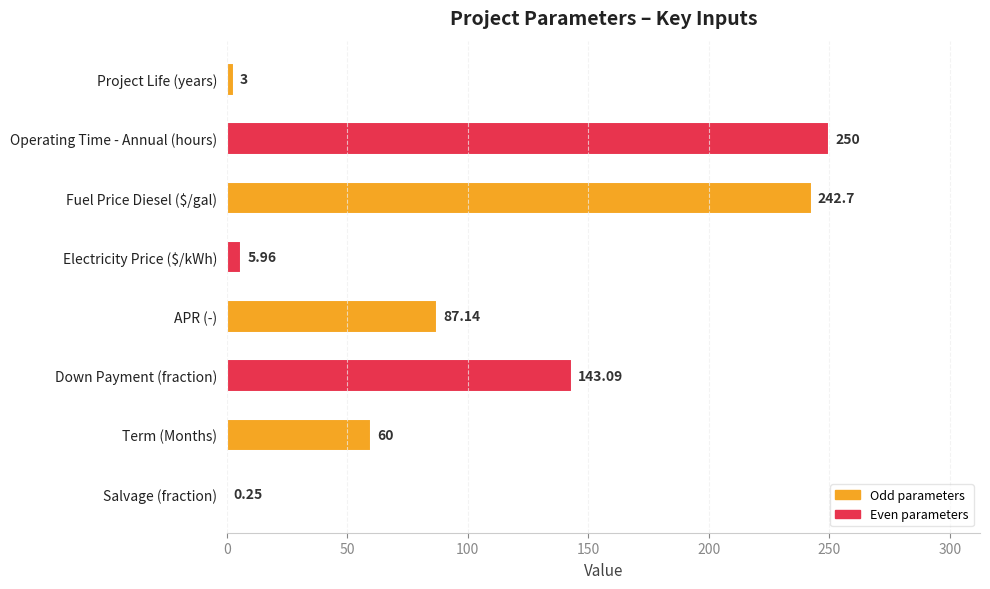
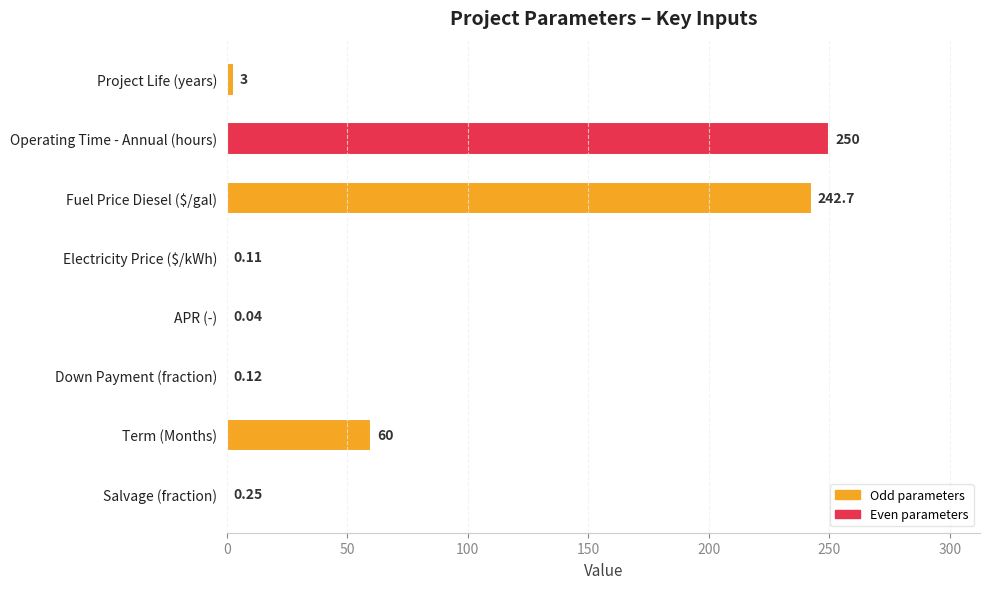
Electricity Price ($/kWh): 5.96 -> 0.11
APR (-): 87.14 -> 0.04
Down Payment (fraction): 143.09 -> 0.12
